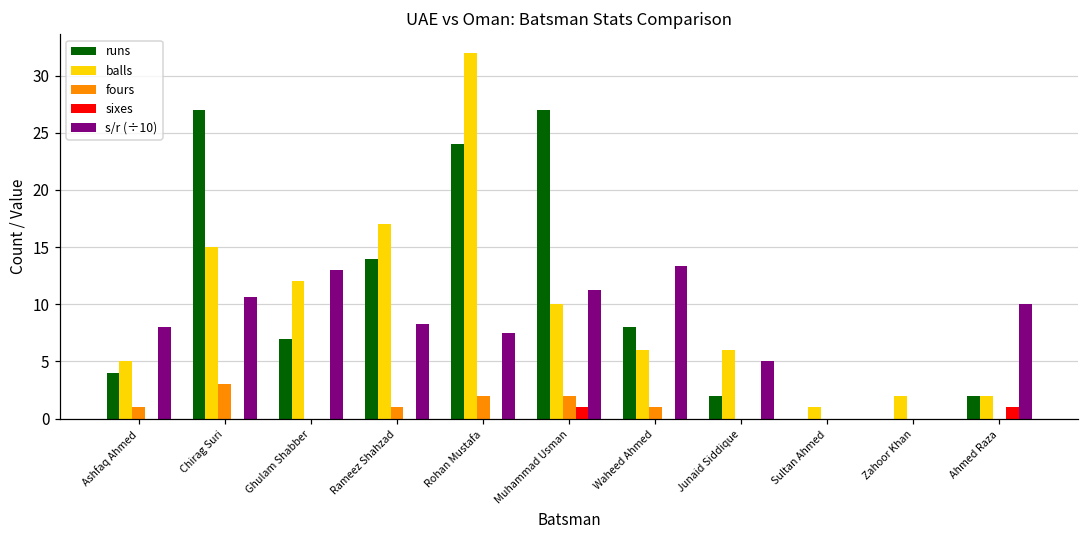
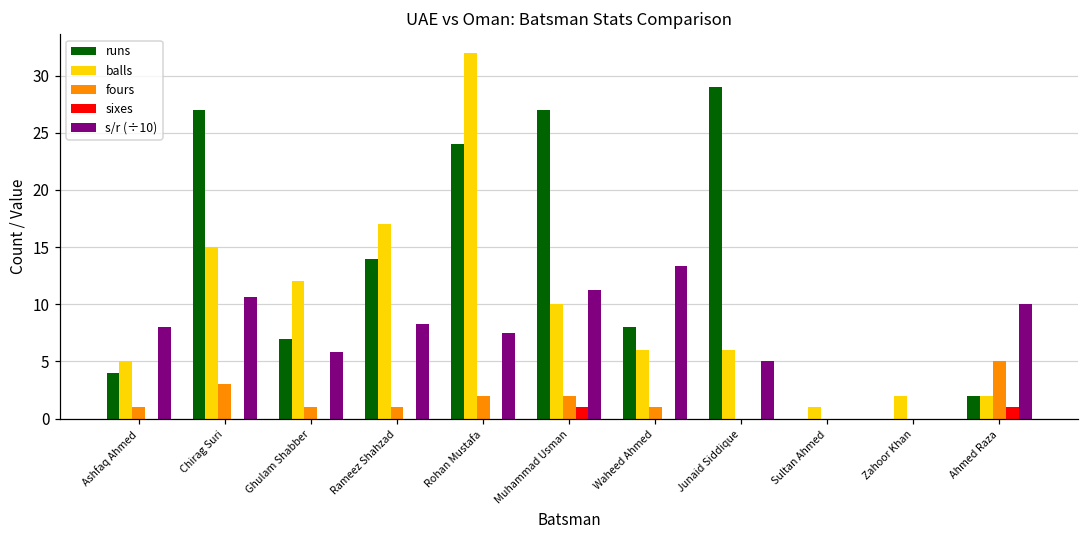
fours, Ghulam Shabber: 0 -> 1
s/r (÷10), Ghulam Shabber: 13.0 -> 5.8
runs, Junaid Siddique: 2 -> 29
fours, Ahmed Raza: 0 -> 5
